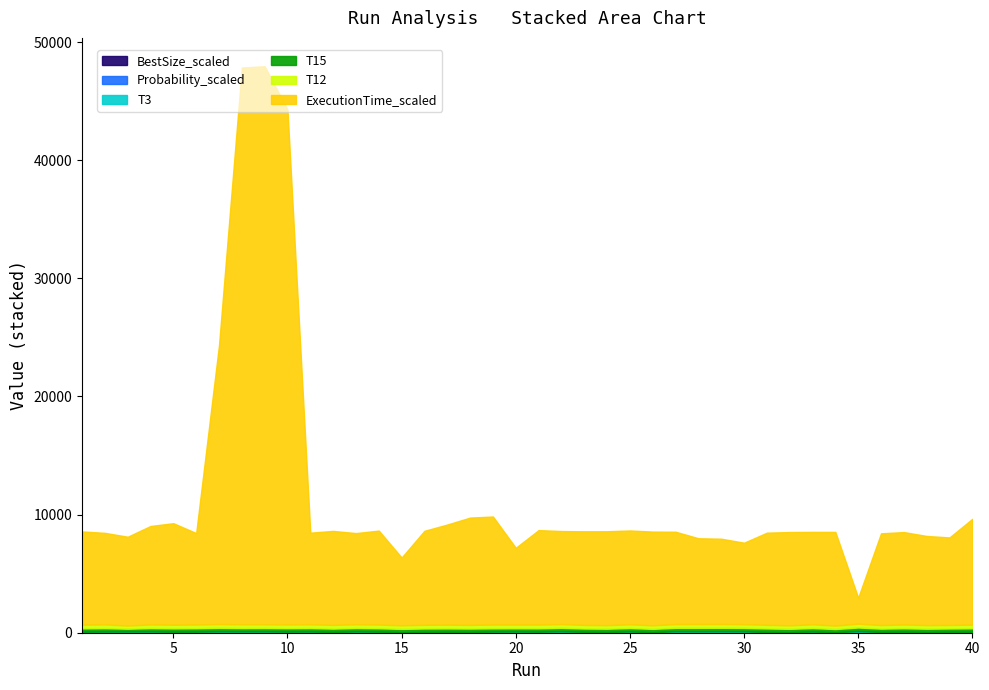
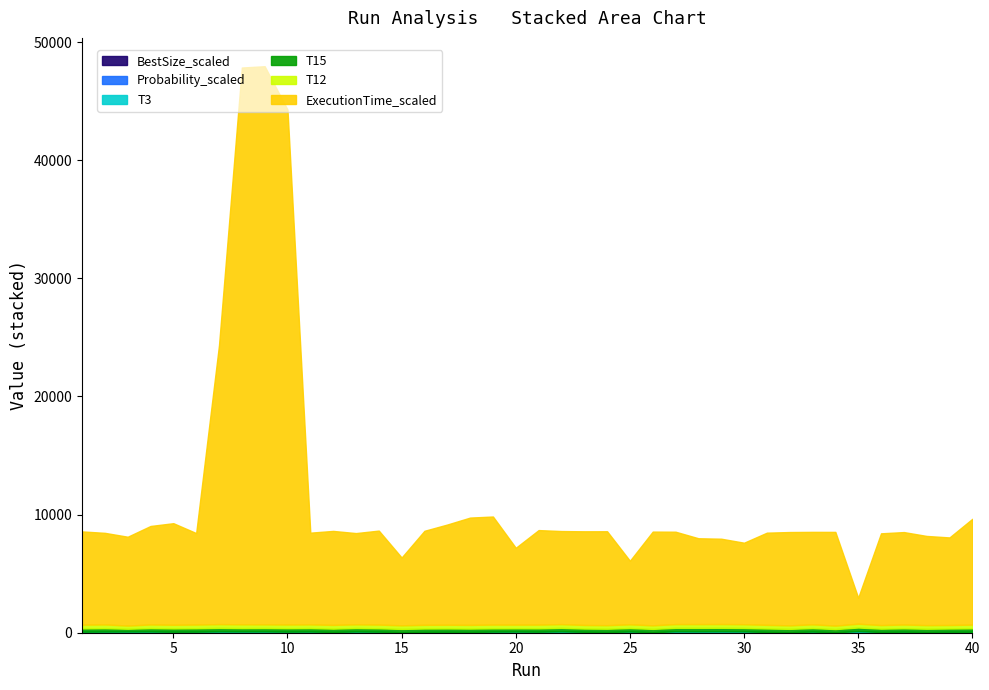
ExecutionTime_scaled, 25: 7900 -> 5400
